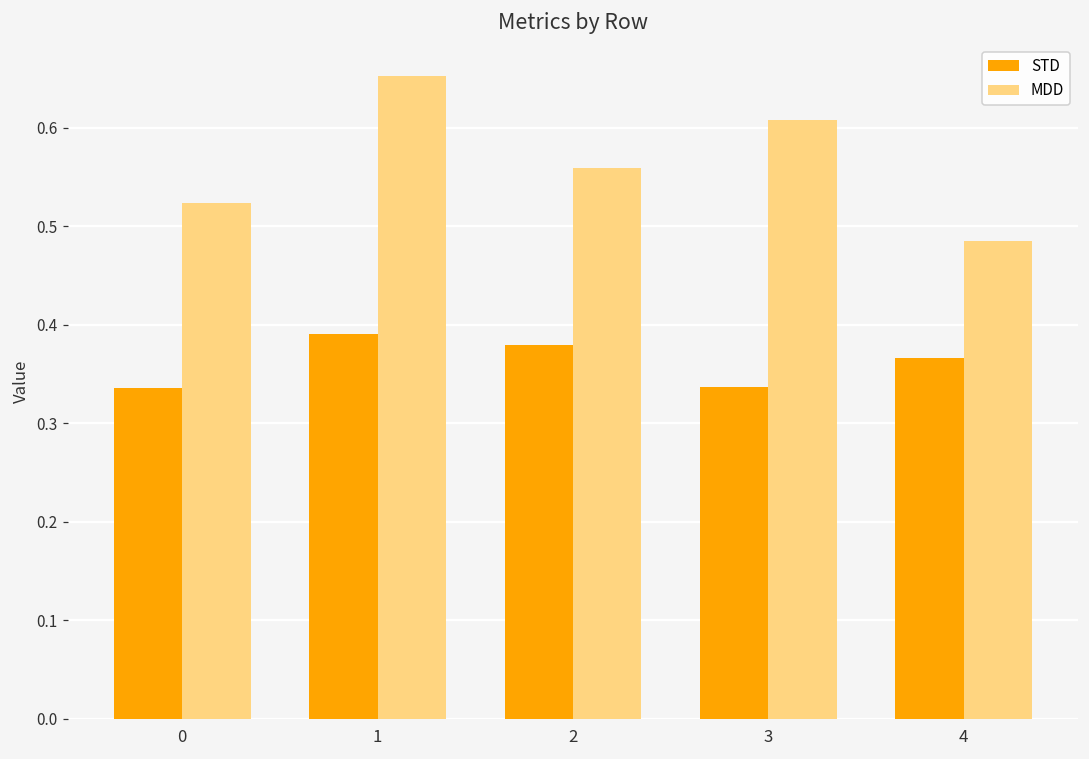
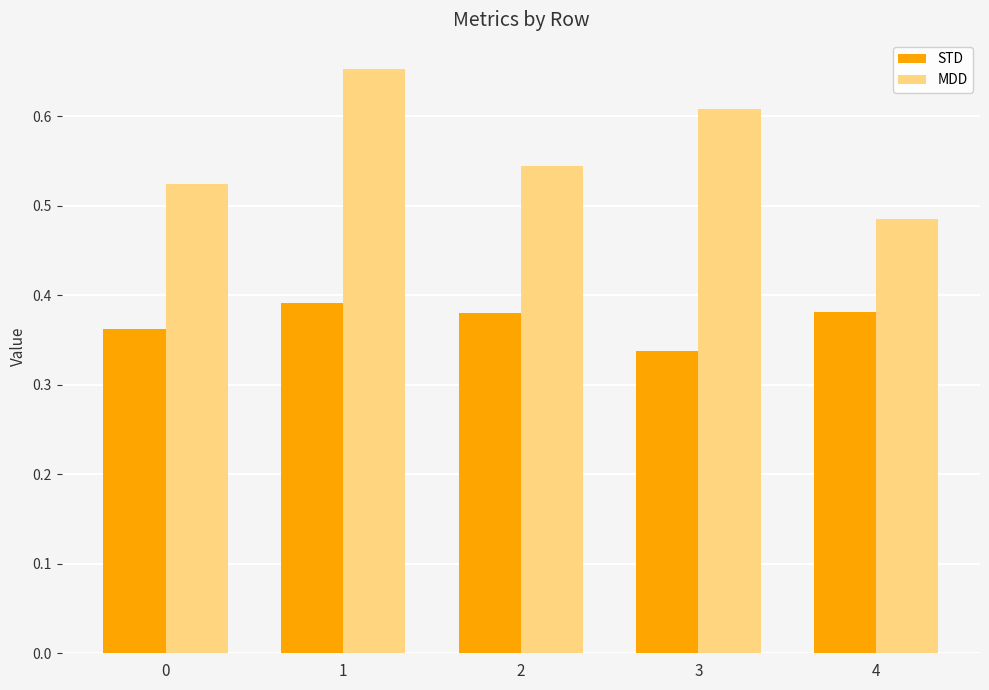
STD, 0: 0.34 -> 0.36
MDD, 2: 0.56 -> 0.54
STD, 4: 0.37 -> 0.38
